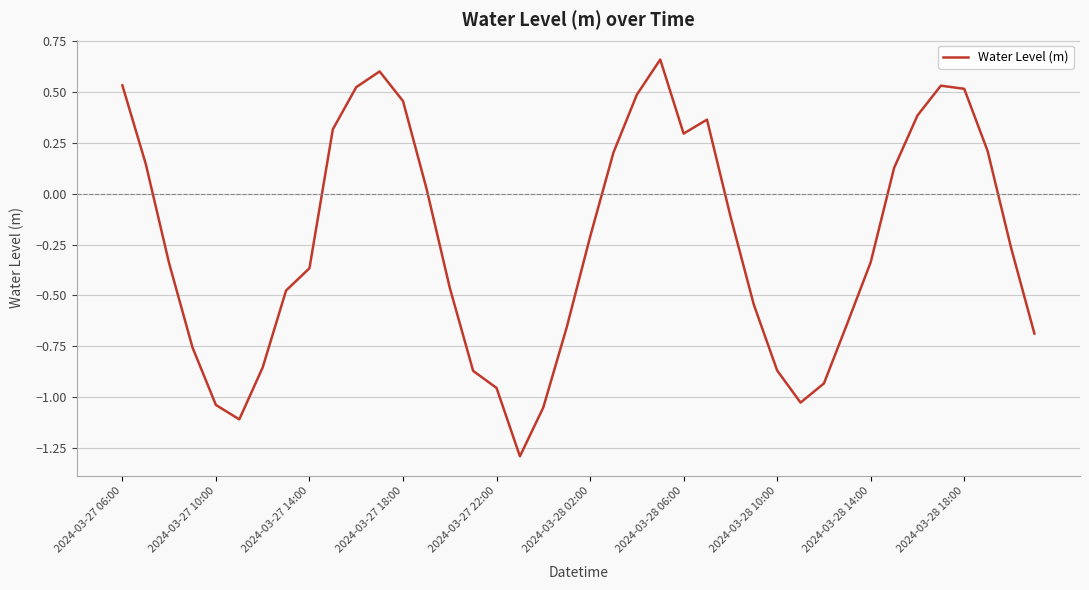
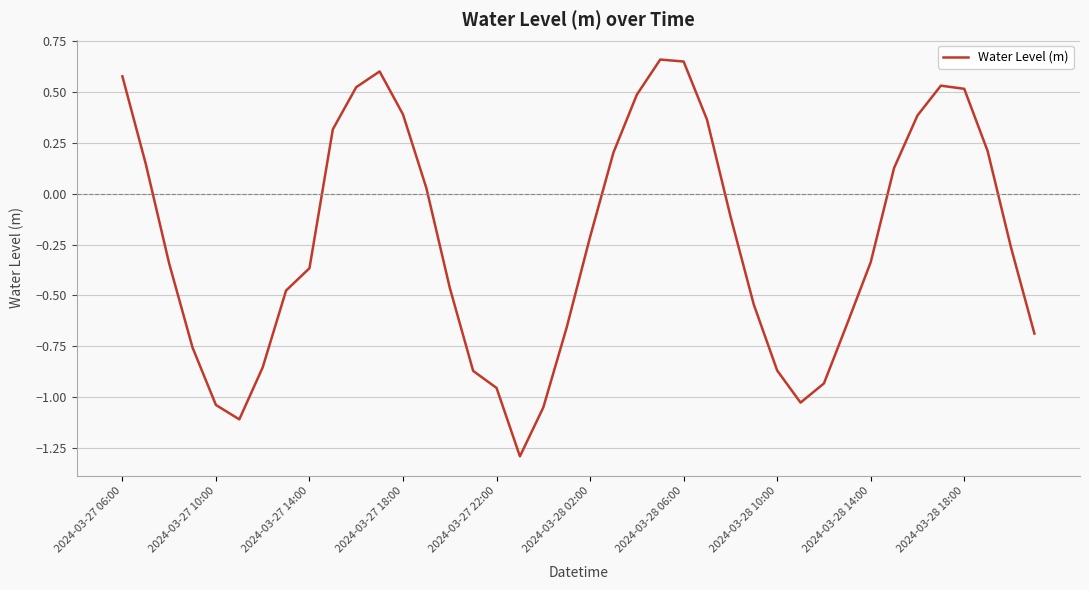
2024-03-27 06:00: 0.53 -> 0.58
2024-03-27 18:00: 0.45 -> 0.39
2024-03-28 06:00: 0.29 -> 0.65
